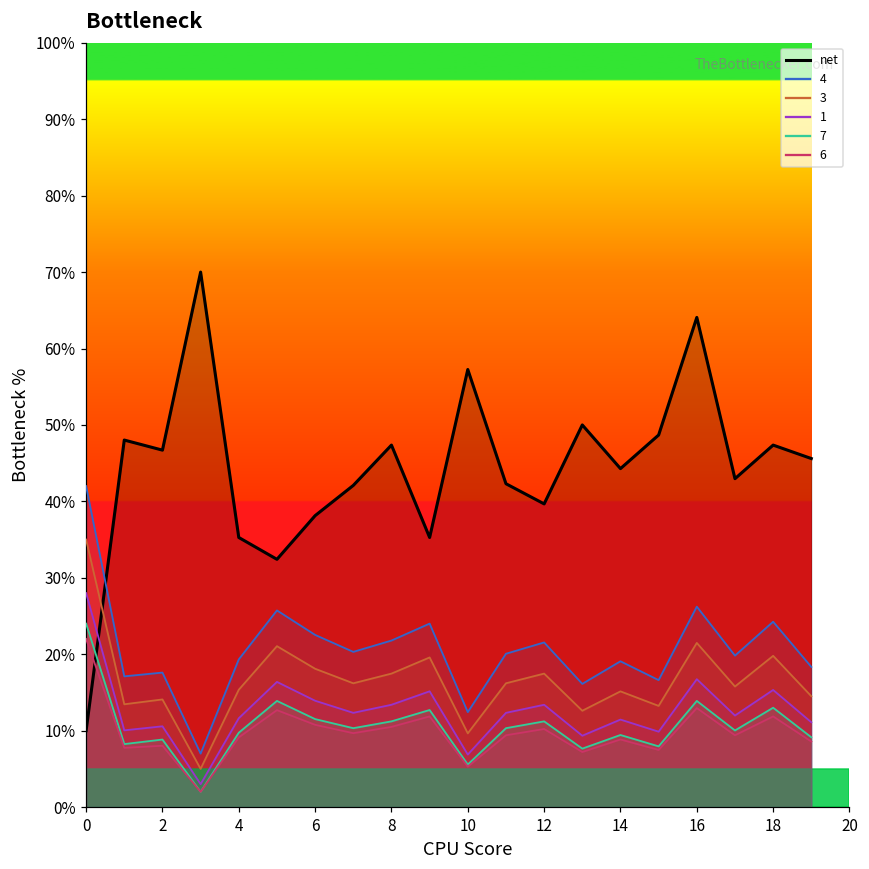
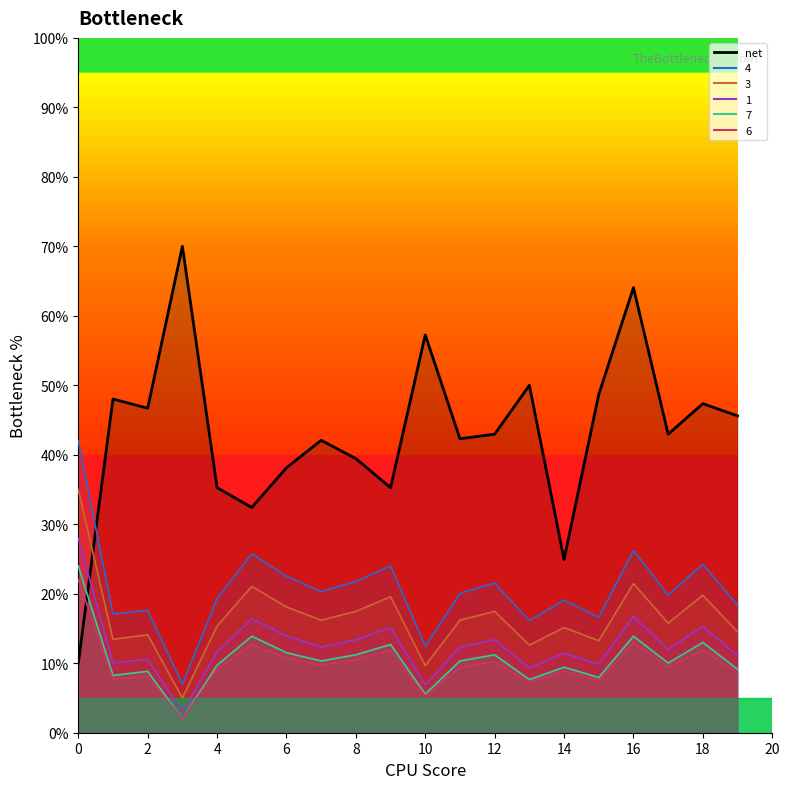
net, 8: 47% -> 39%
net, 12: 40% -> 43%
net, 14: 44% -> 25%
